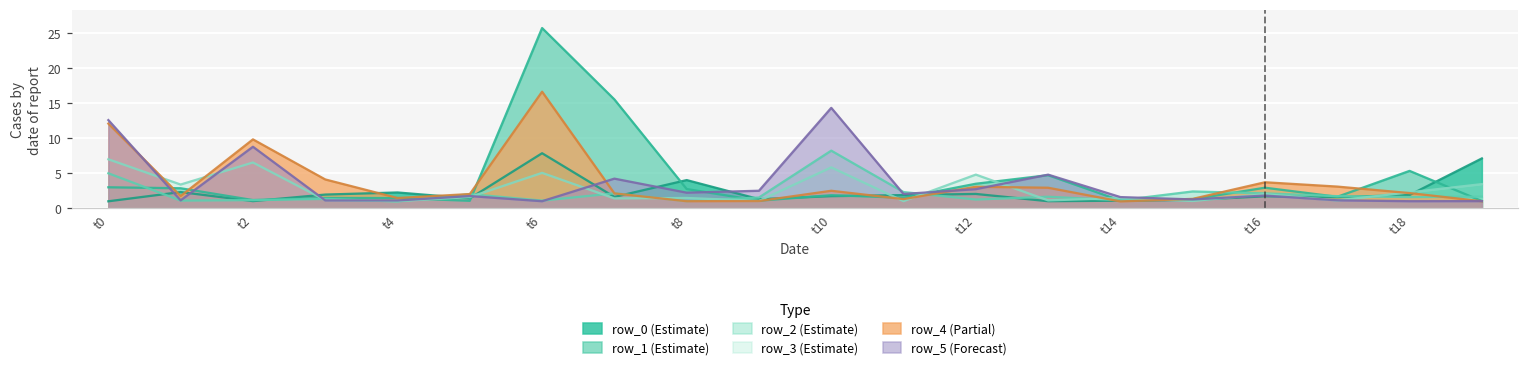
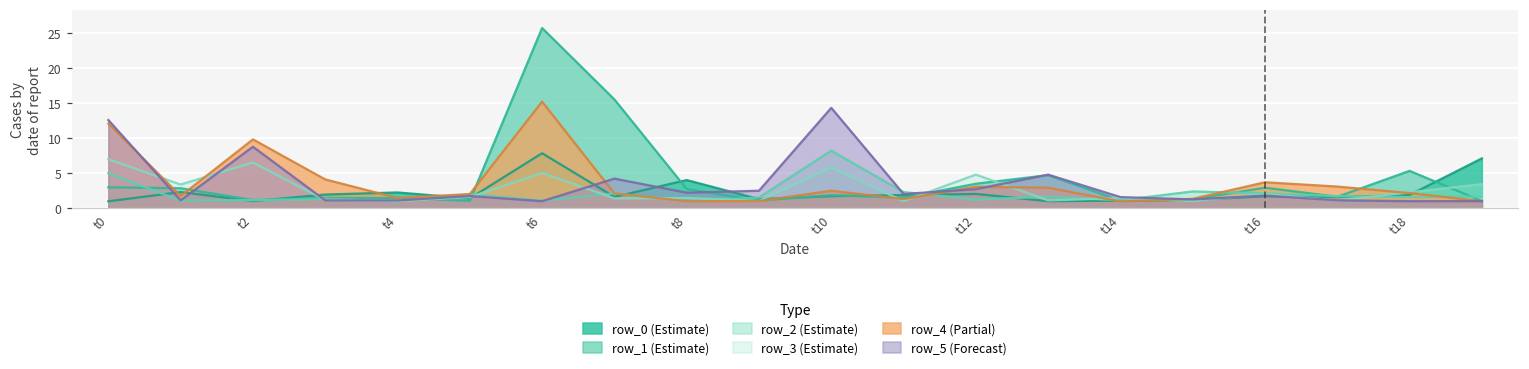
row_4 (Partial), t6: 17 -> 15
